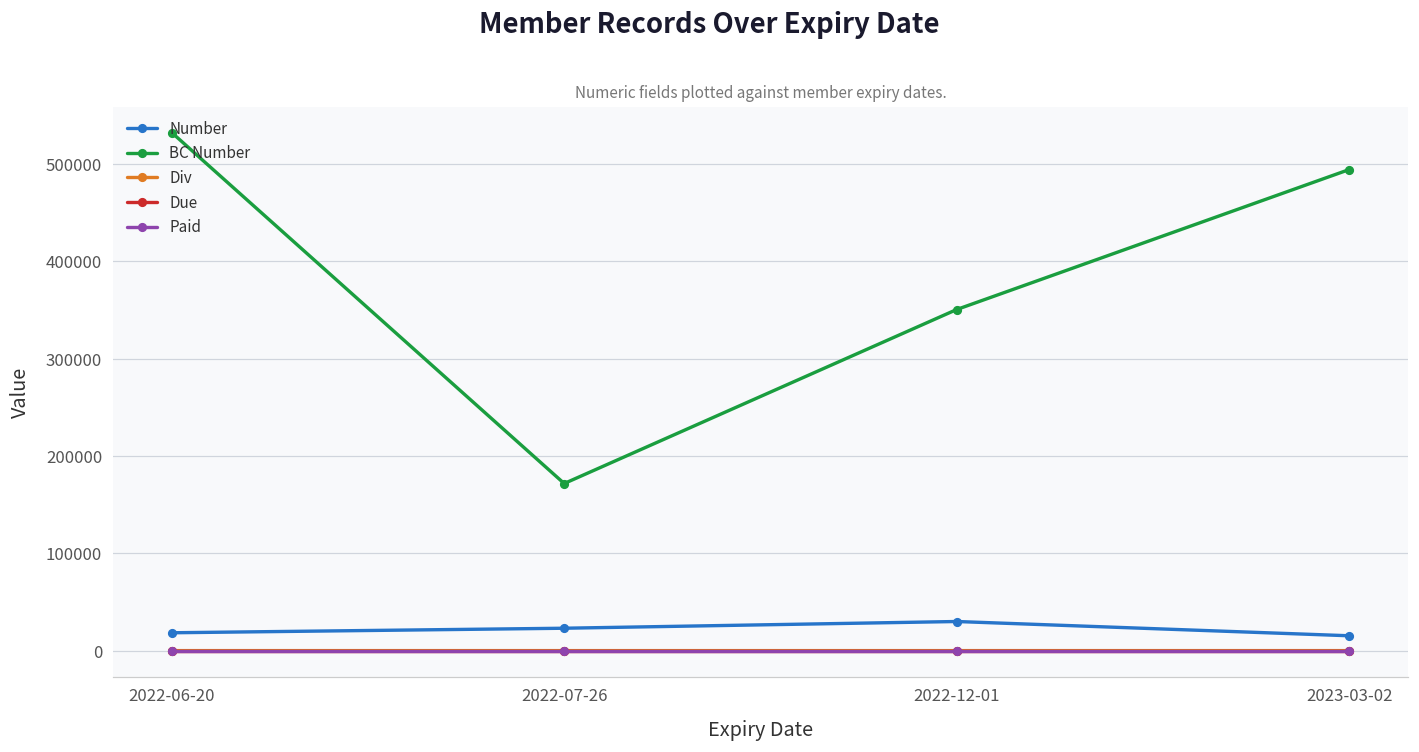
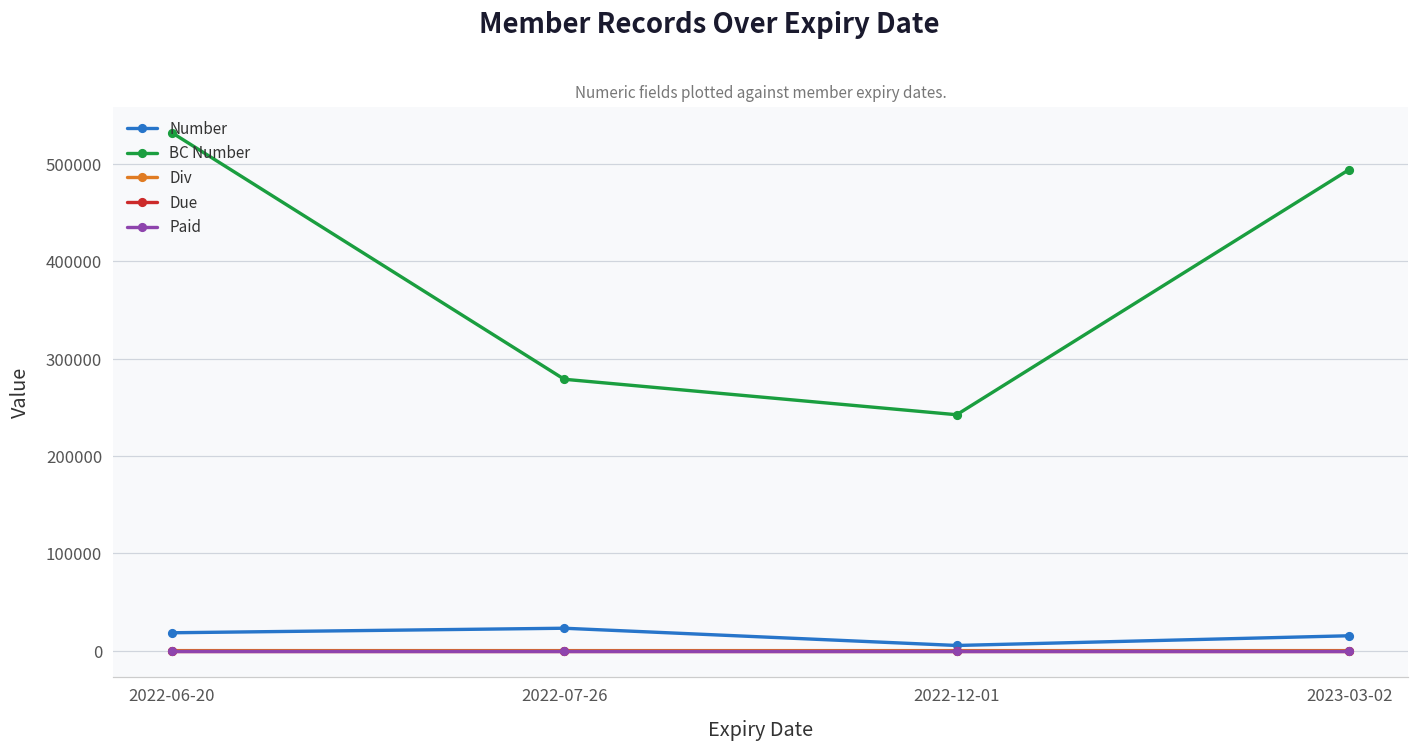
BC Number, 2022-07-26: 170000 -> 280000
Number, 2022-12-01: 30000 -> 10000
BC Number, 2022-12-01: 350000 -> 240000
